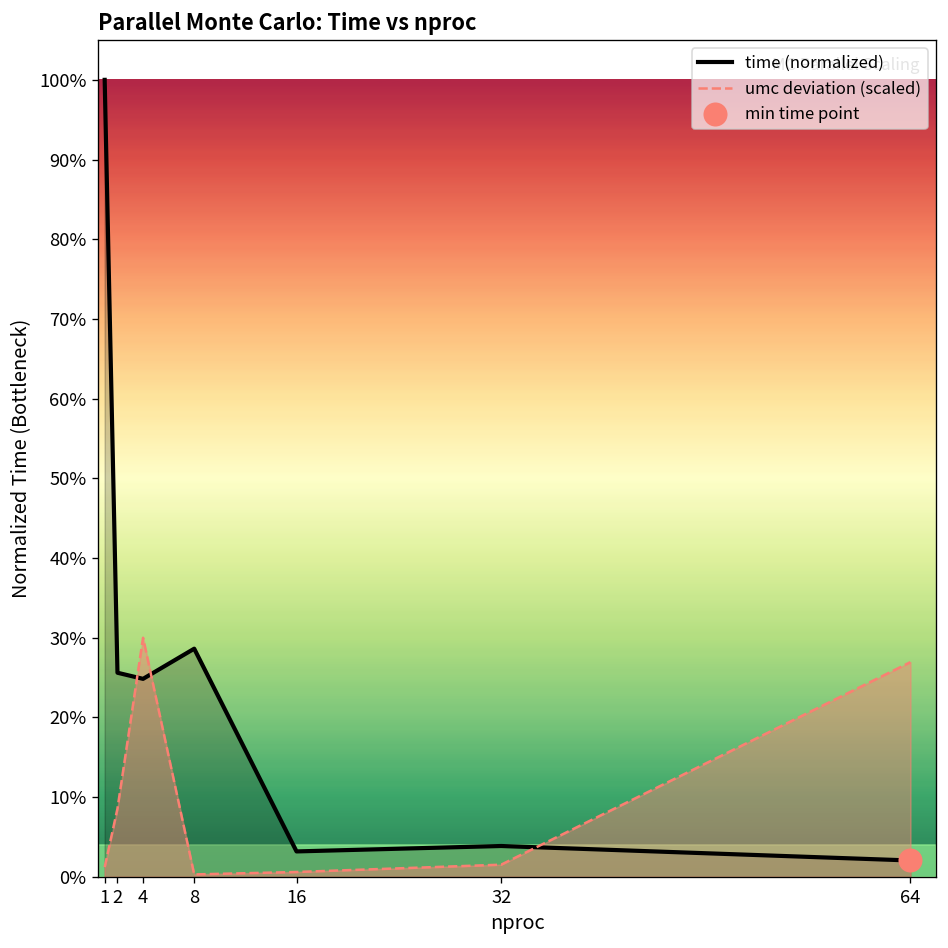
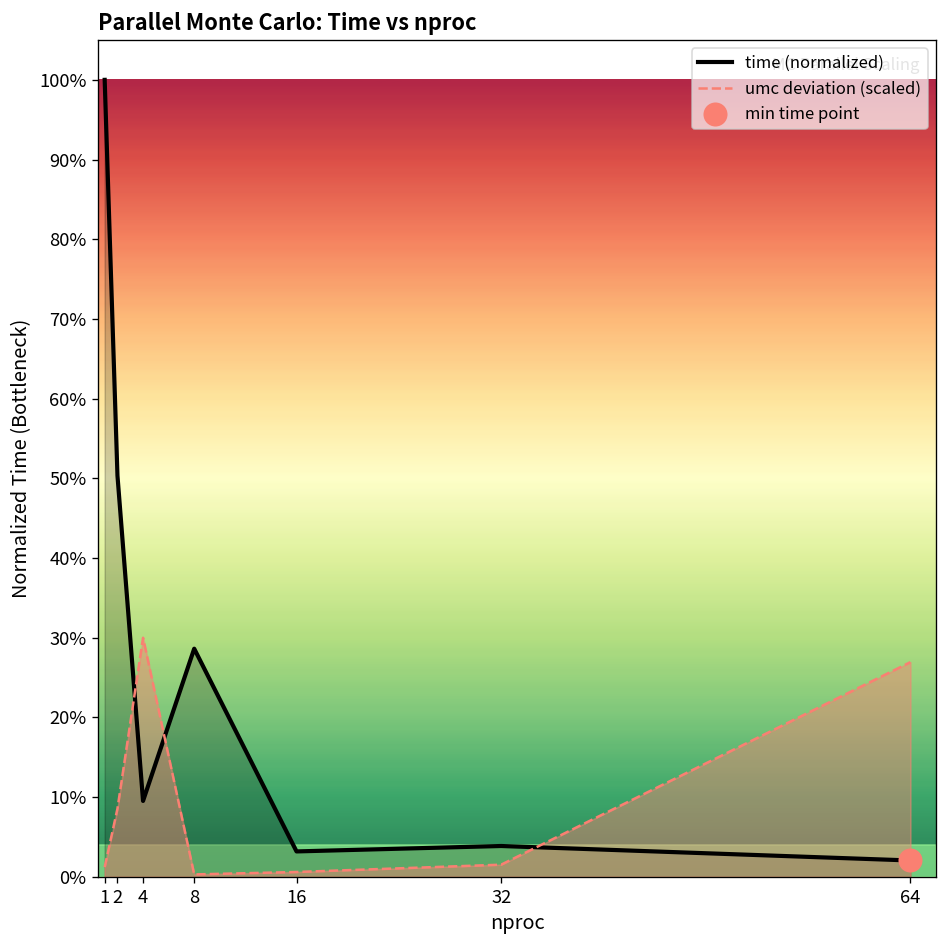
time (normalized), 2: 26% -> 50%
time (normalized), 4: 25% -> 10%
